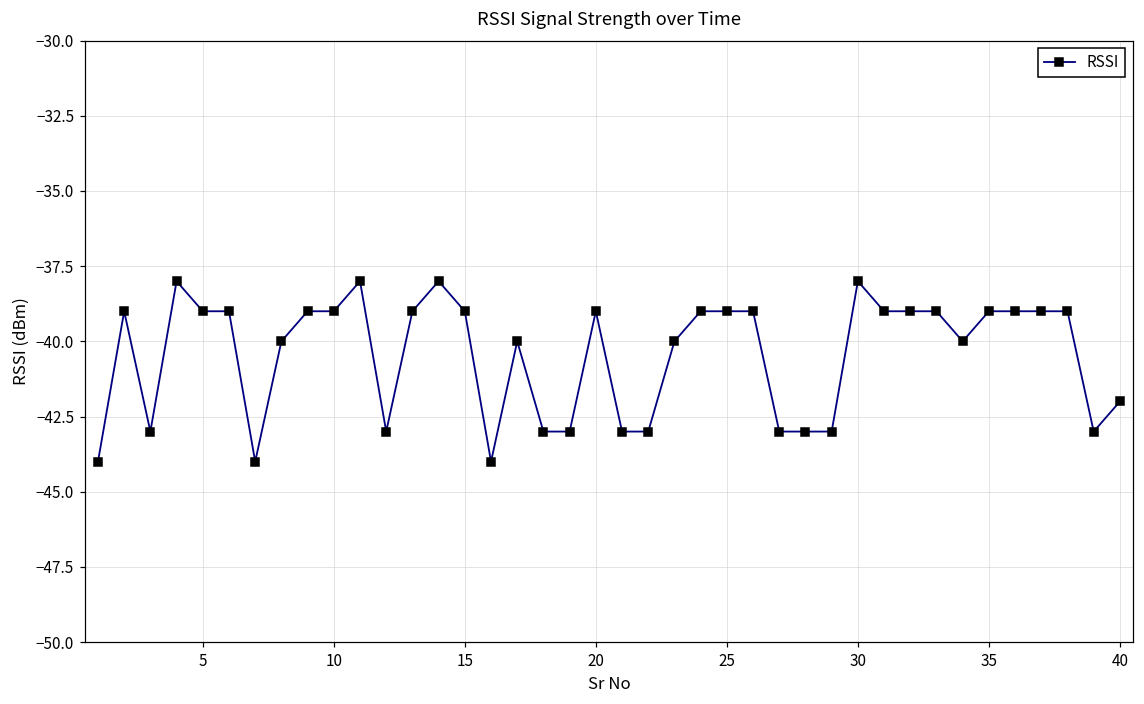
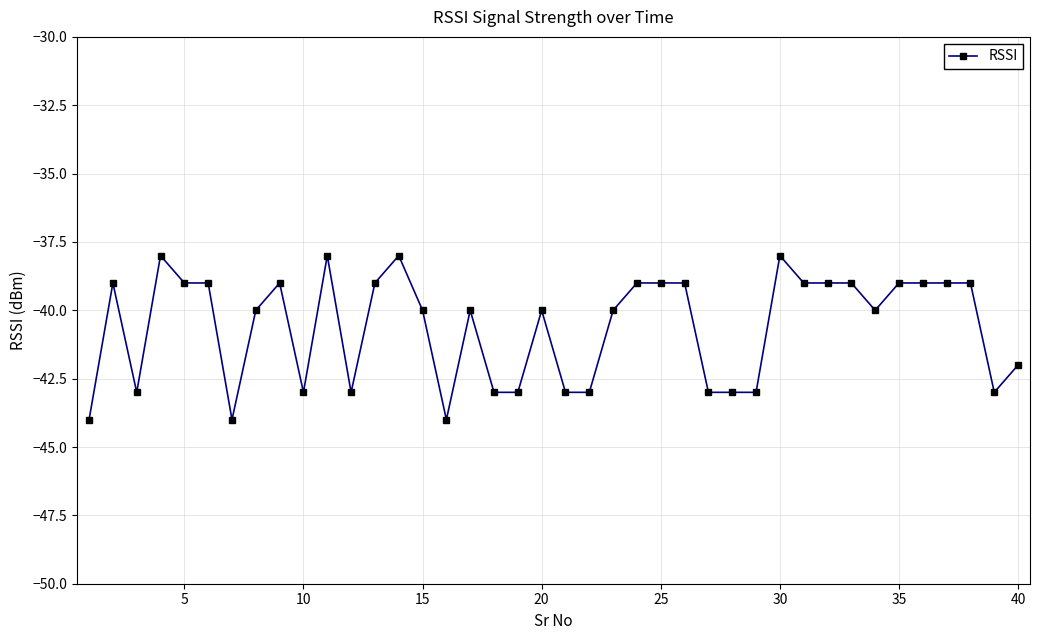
10: -39 -> -43
15: -39 -> -40
20: -39 -> -40
